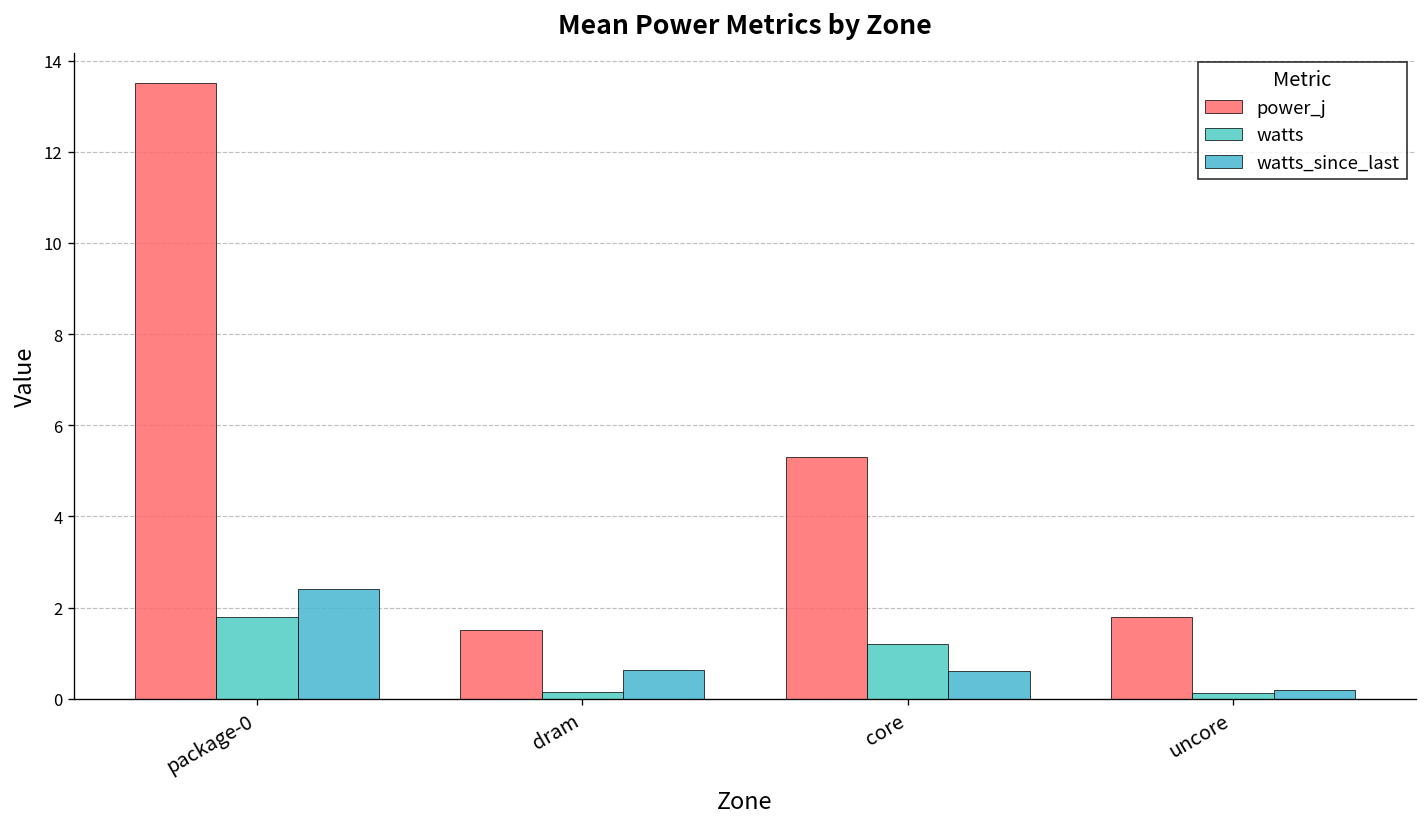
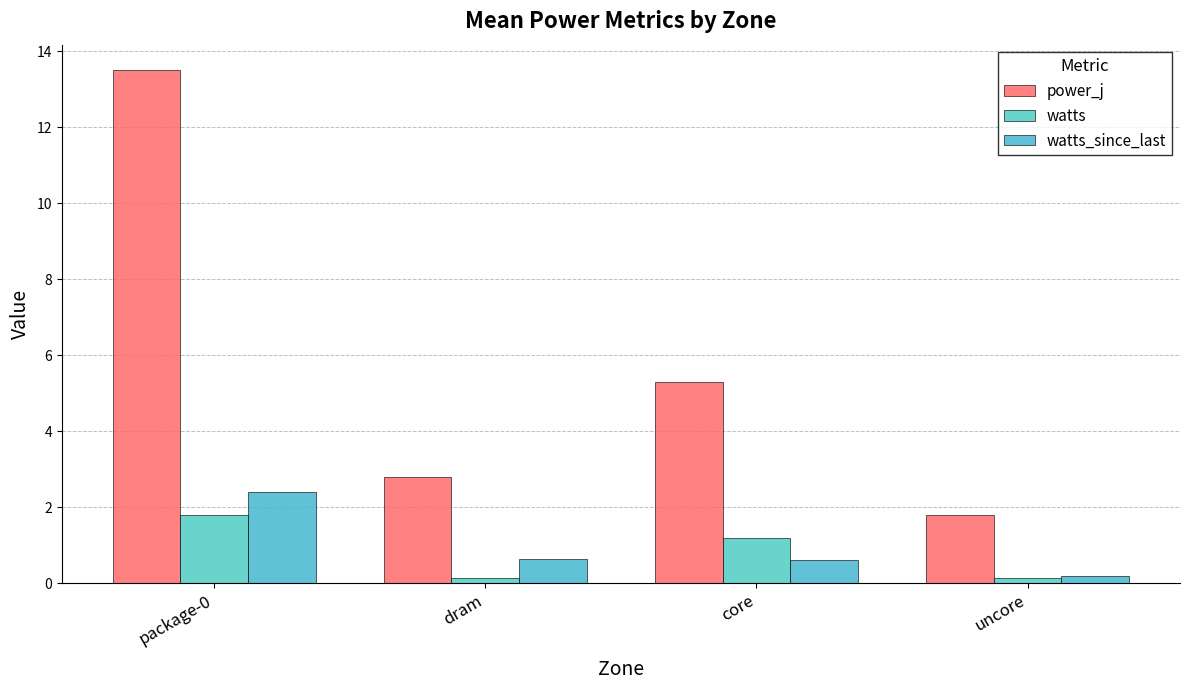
power_j, dram: 1.5 -> 2.8
